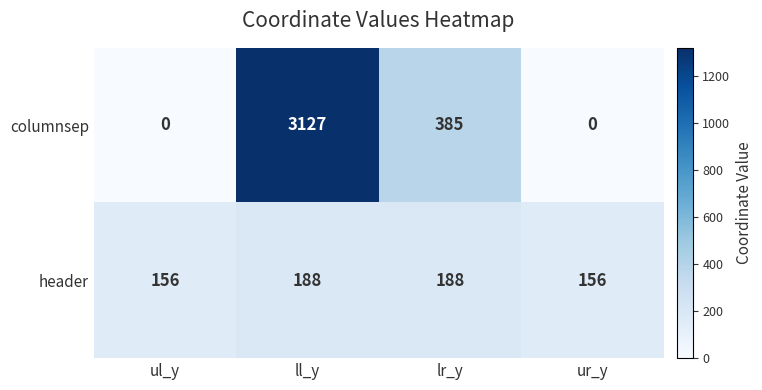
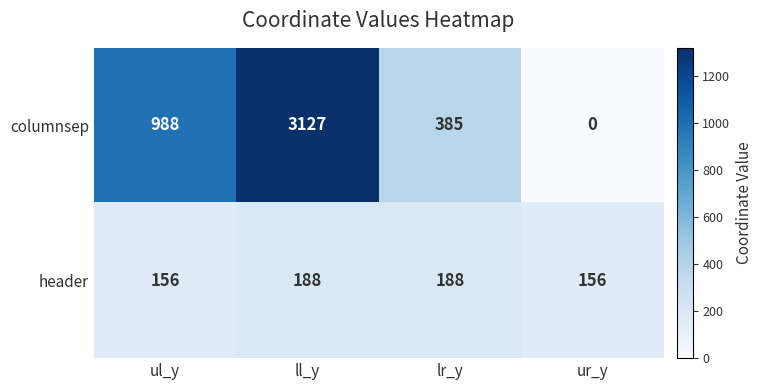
columnsep, ul_y: 0 -> 988
